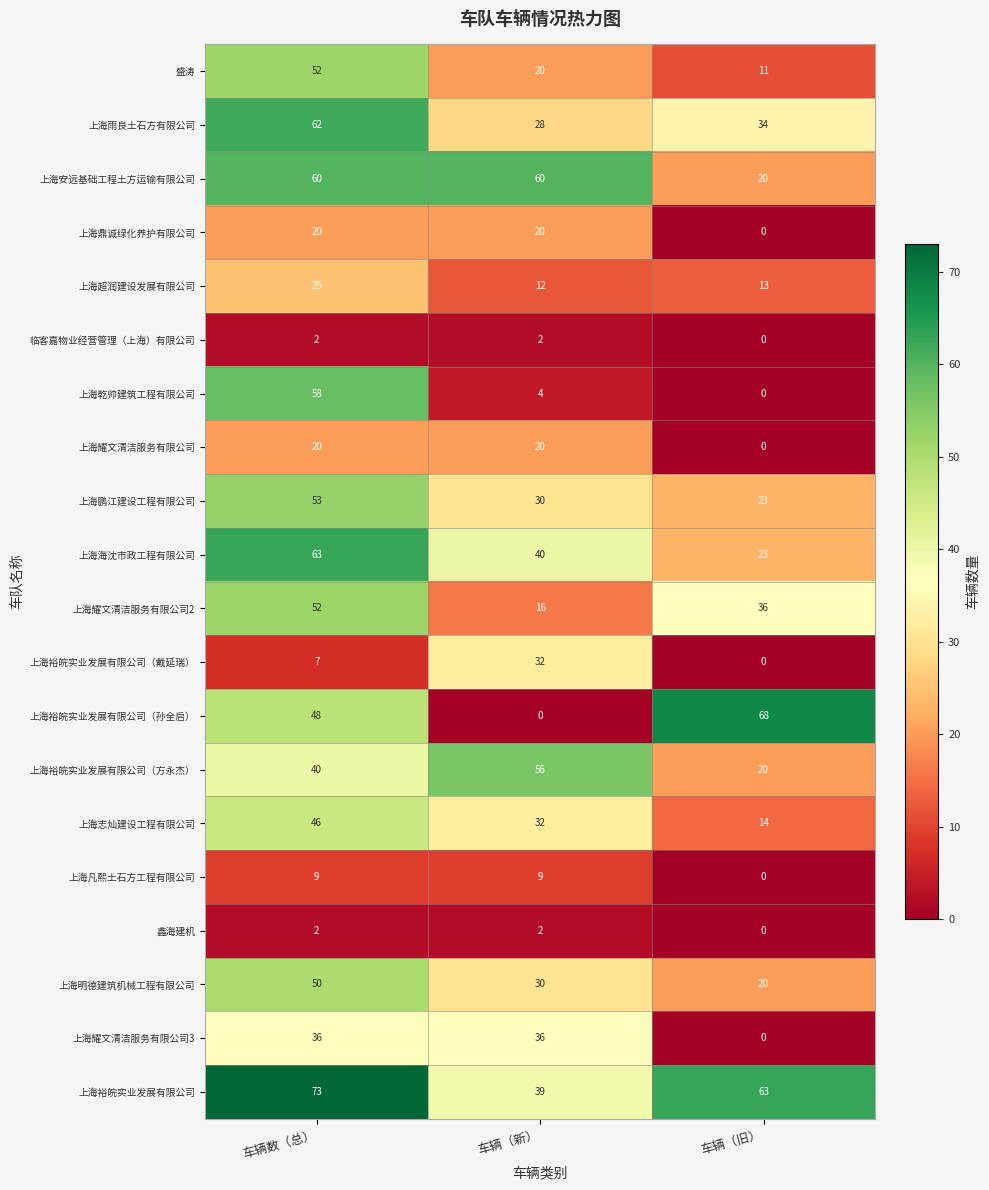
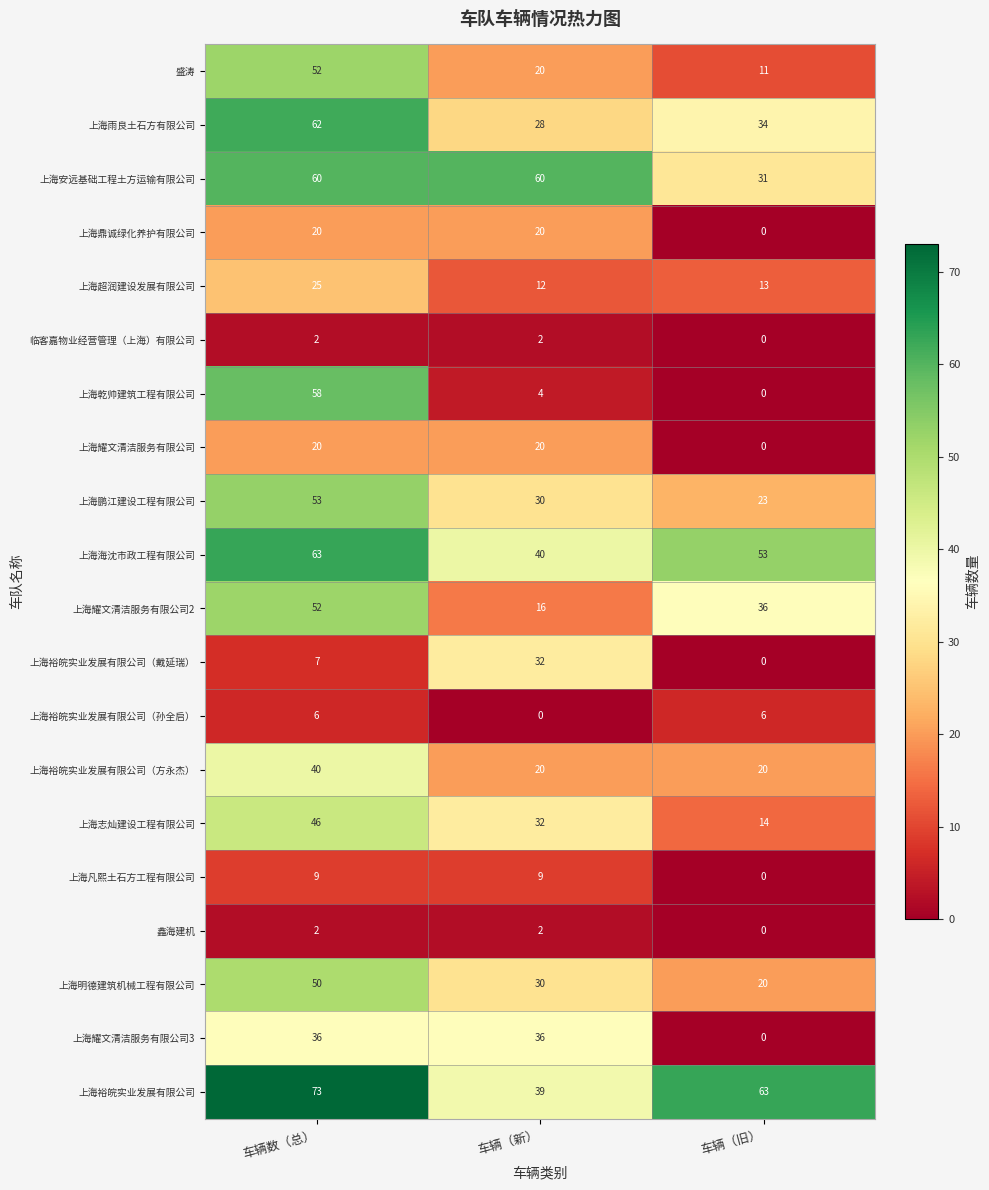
上海安远基础工程土方运输有限公司, 车辆（旧）: 20 -> 31
上海海沈市政工程有限公司, 车辆（旧）: 23 -> 53
上海裕皖实业发展有限公司（孙全启）, 车辆数（总）: 48 -> 6
上海裕皖实业发展有限公司（孙全启）, 车辆（旧）: 68 -> 6
上海裕皖实业发展有限公司（方永杰）, 车辆（新）: 56 -> 20
